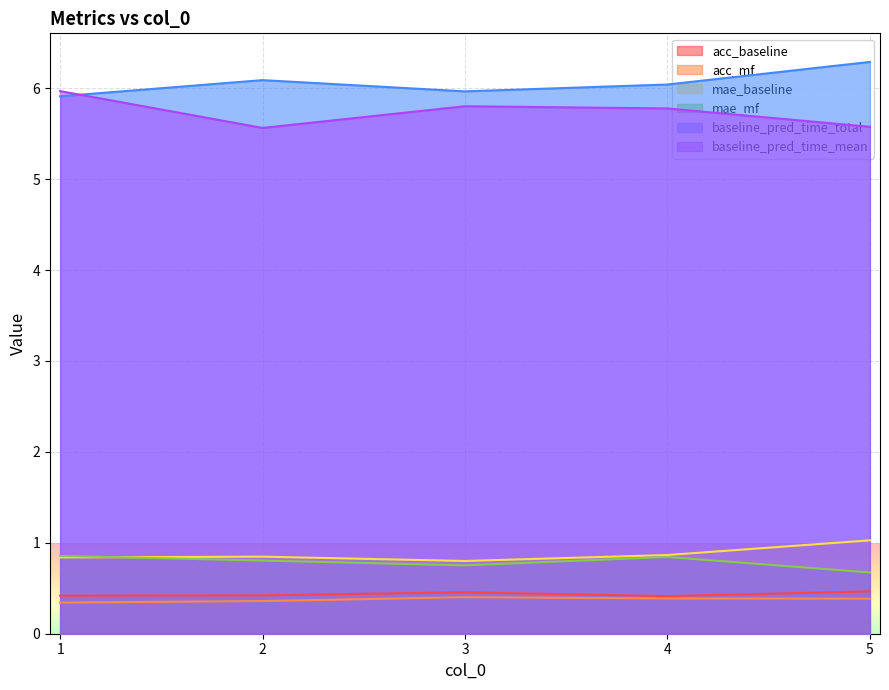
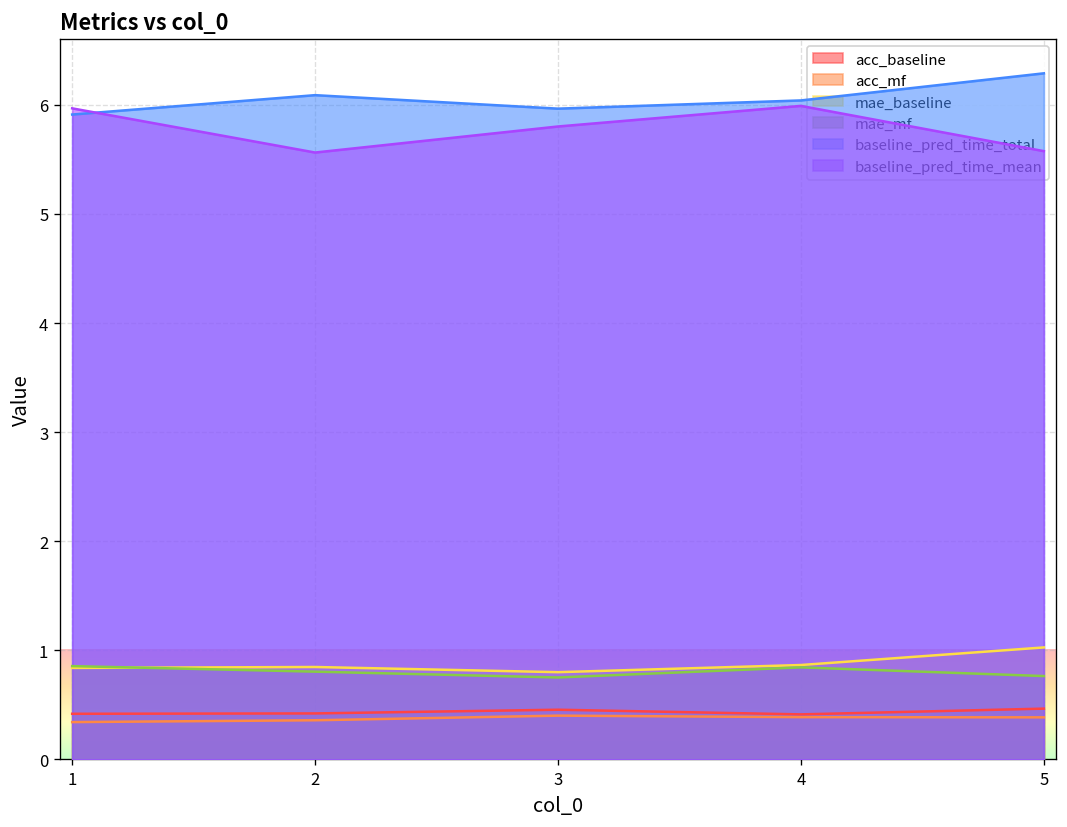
baseline_pred_time_mean, 4: 5.8 -> 6.0
mae_mf, 5: 0.7 -> 0.8
